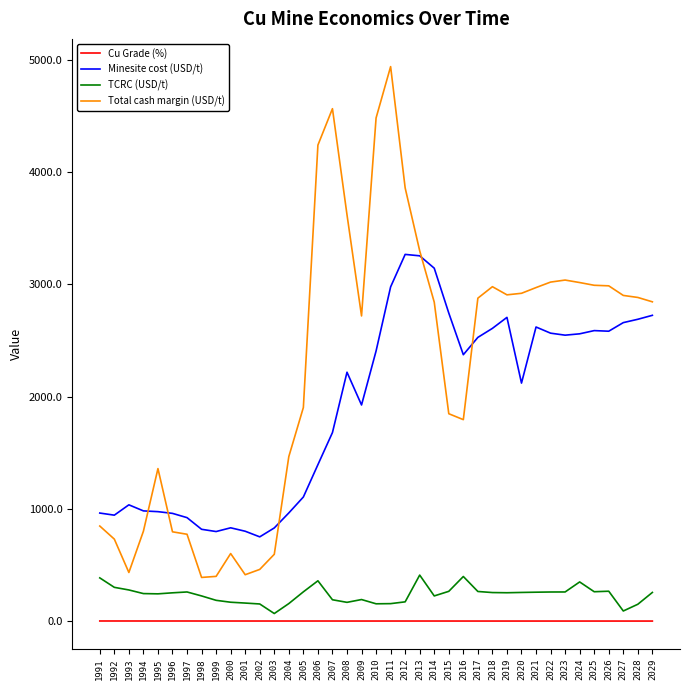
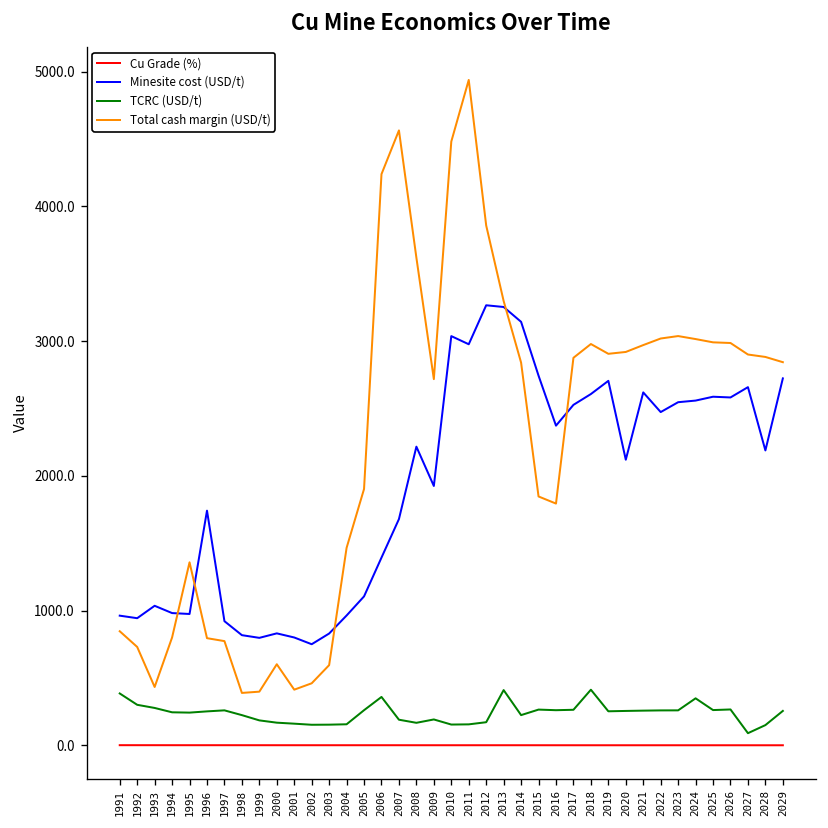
Minesite cost (USD/t), 1996: 960 -> 1740
TCRC (USD/t), 2003: 70 -> 150
Minesite cost (USD/t), 2010: 2410 -> 3040
TCRC (USD/t), 2016: 400 -> 260
TCRC (USD/t), 2018: 250 -> 410
Minesite cost (USD/t), 2022: 2560 -> 2470
Minesite cost (USD/t), 2028: 2690 -> 2190
